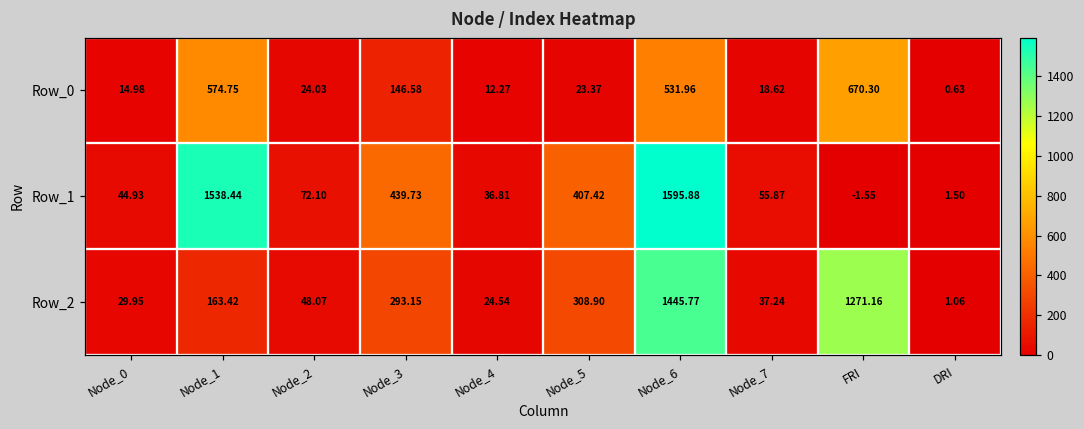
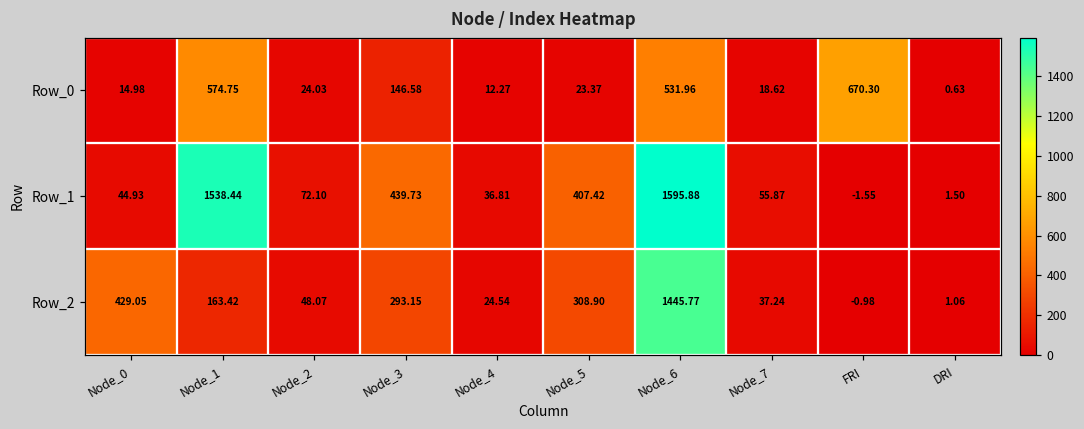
Row_2, Node_0: 29.95 -> 429.05
Row_2, FRI: 1271.16 -> -0.98
